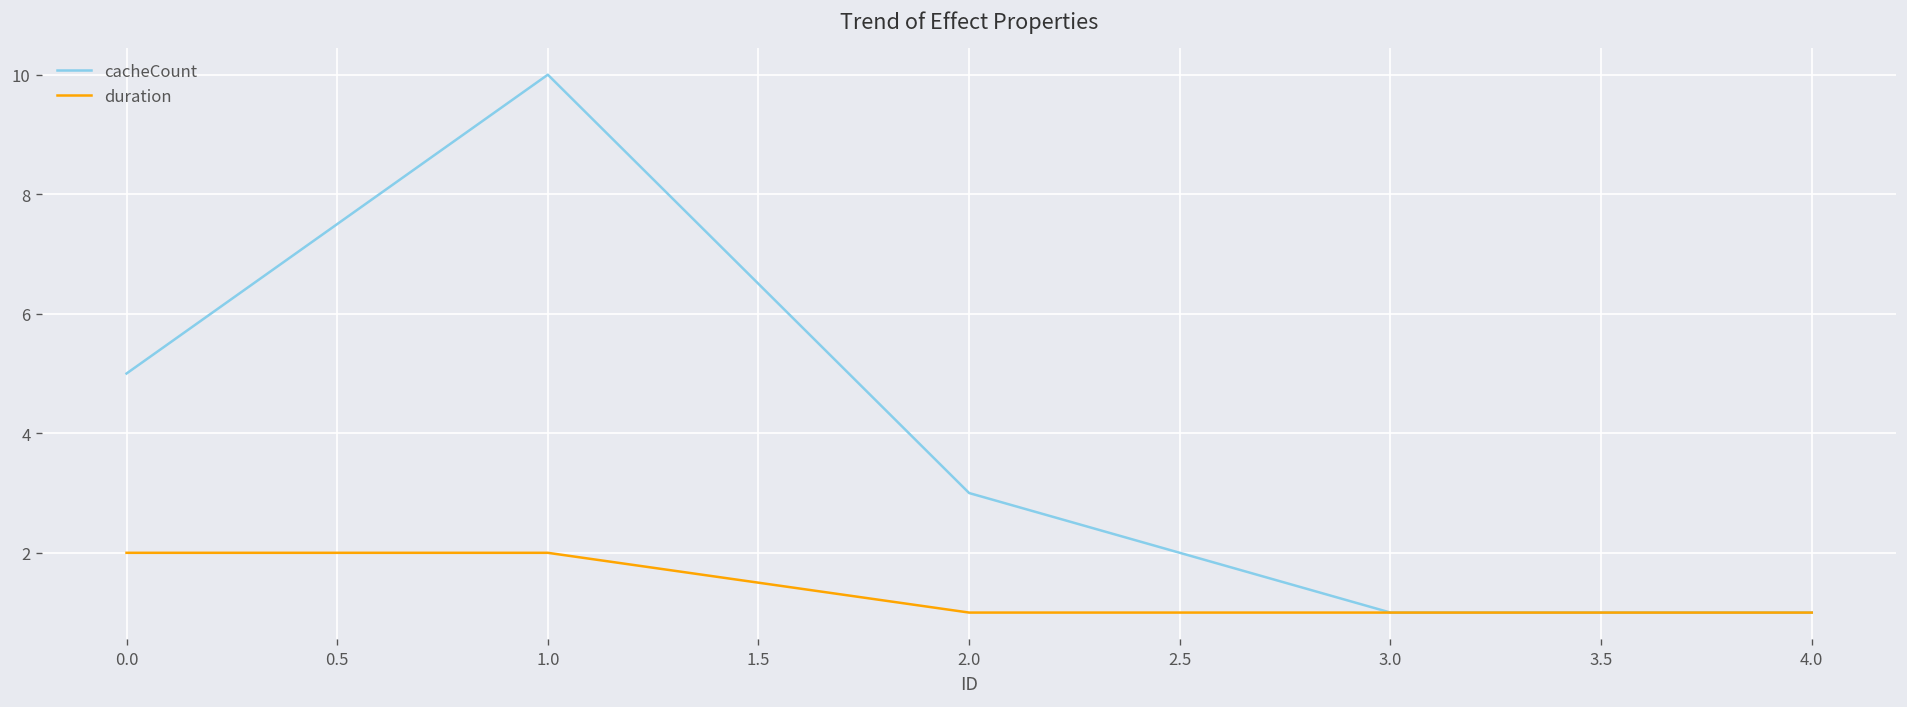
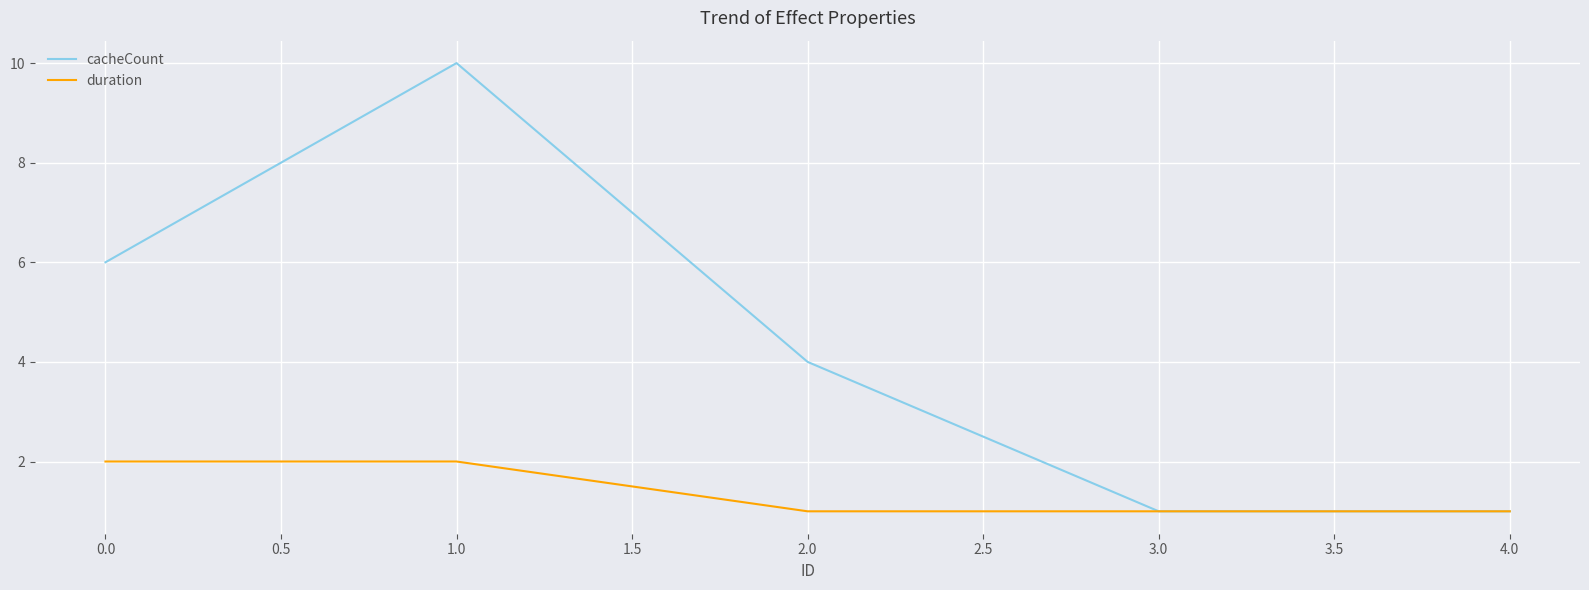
cacheCount, 0.0: 5 -> 6
cacheCount, 2.0: 3 -> 4
